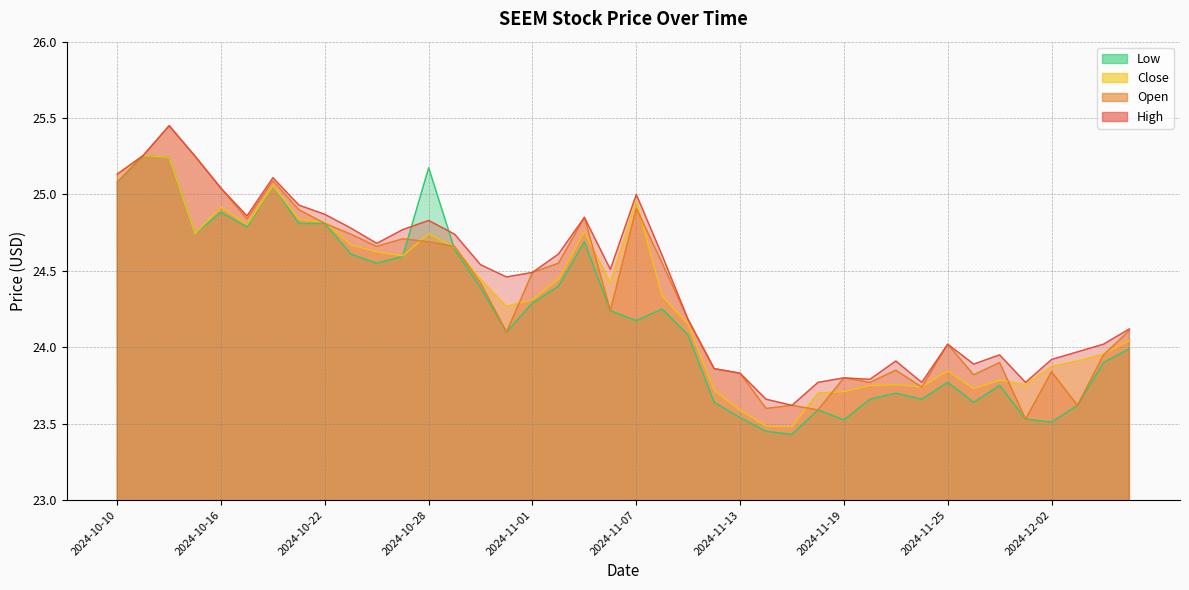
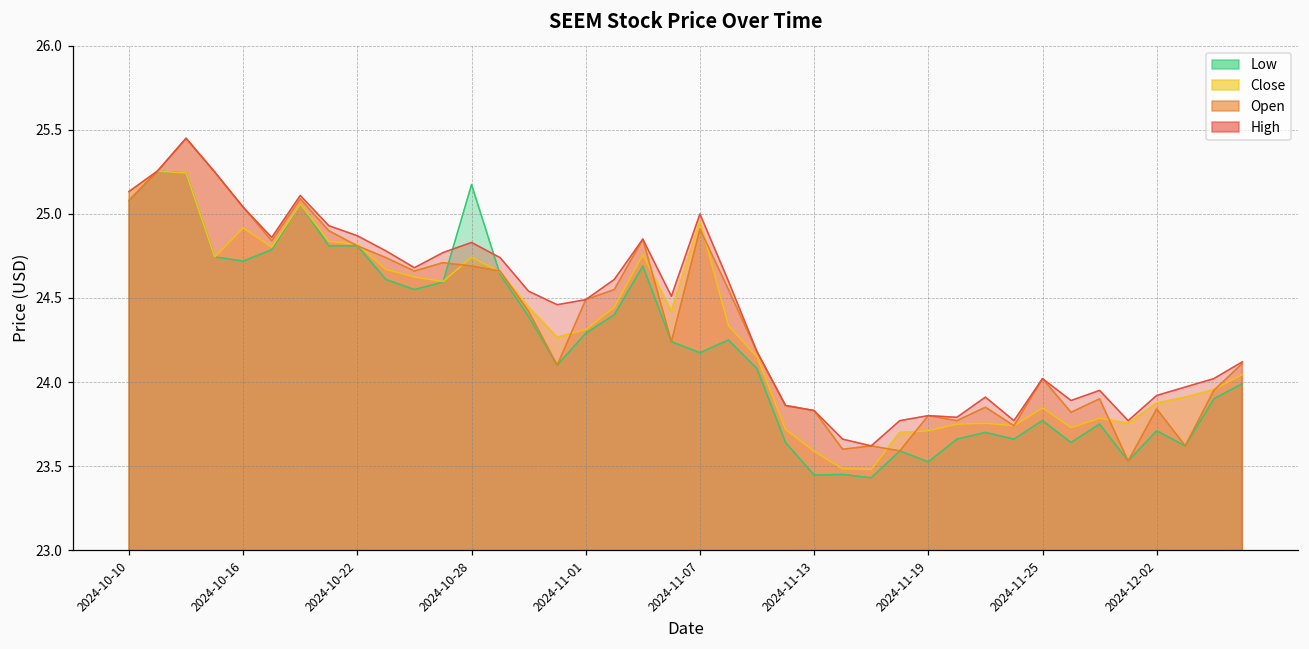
Low, 2024-10-16: 24.88 -> 24.72
Low, 2024-11-13: 23.54 -> 23.45
Low, 2024-12-02: 23.51 -> 23.71
